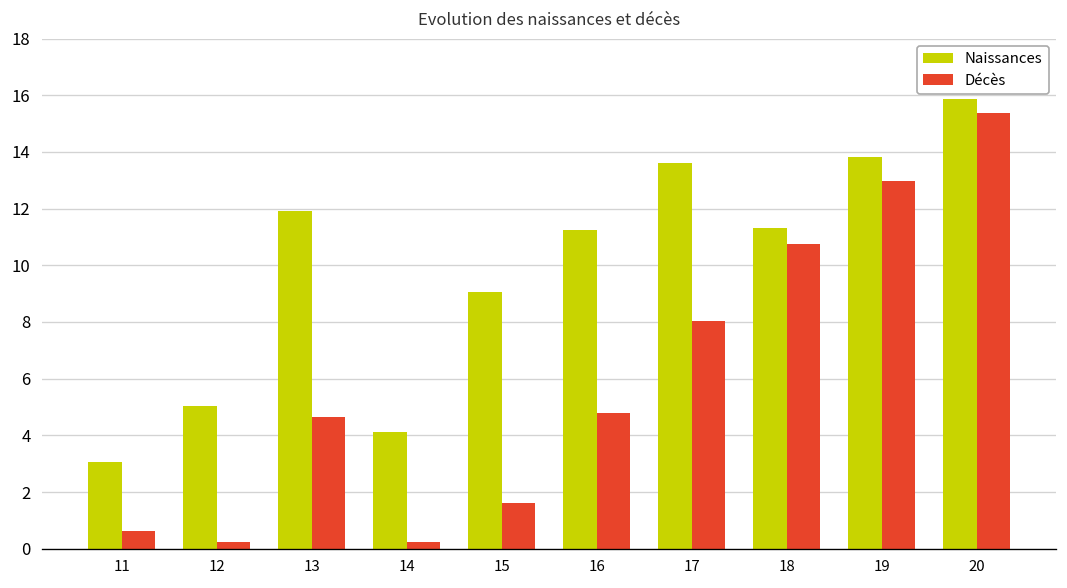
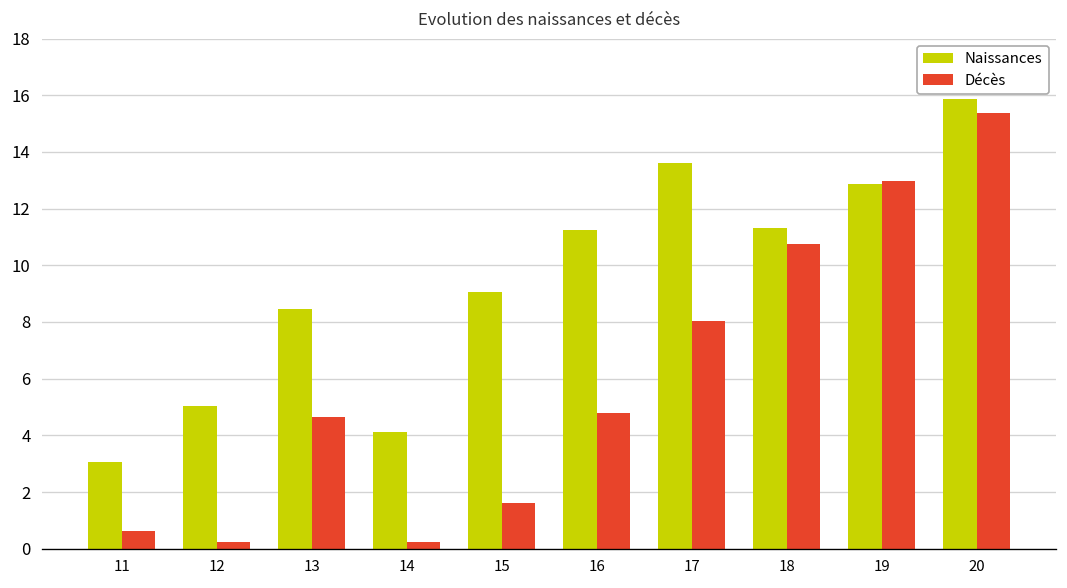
Naissances, 13: 11.9 -> 8.5
Naissances, 19: 13.8 -> 12.9
